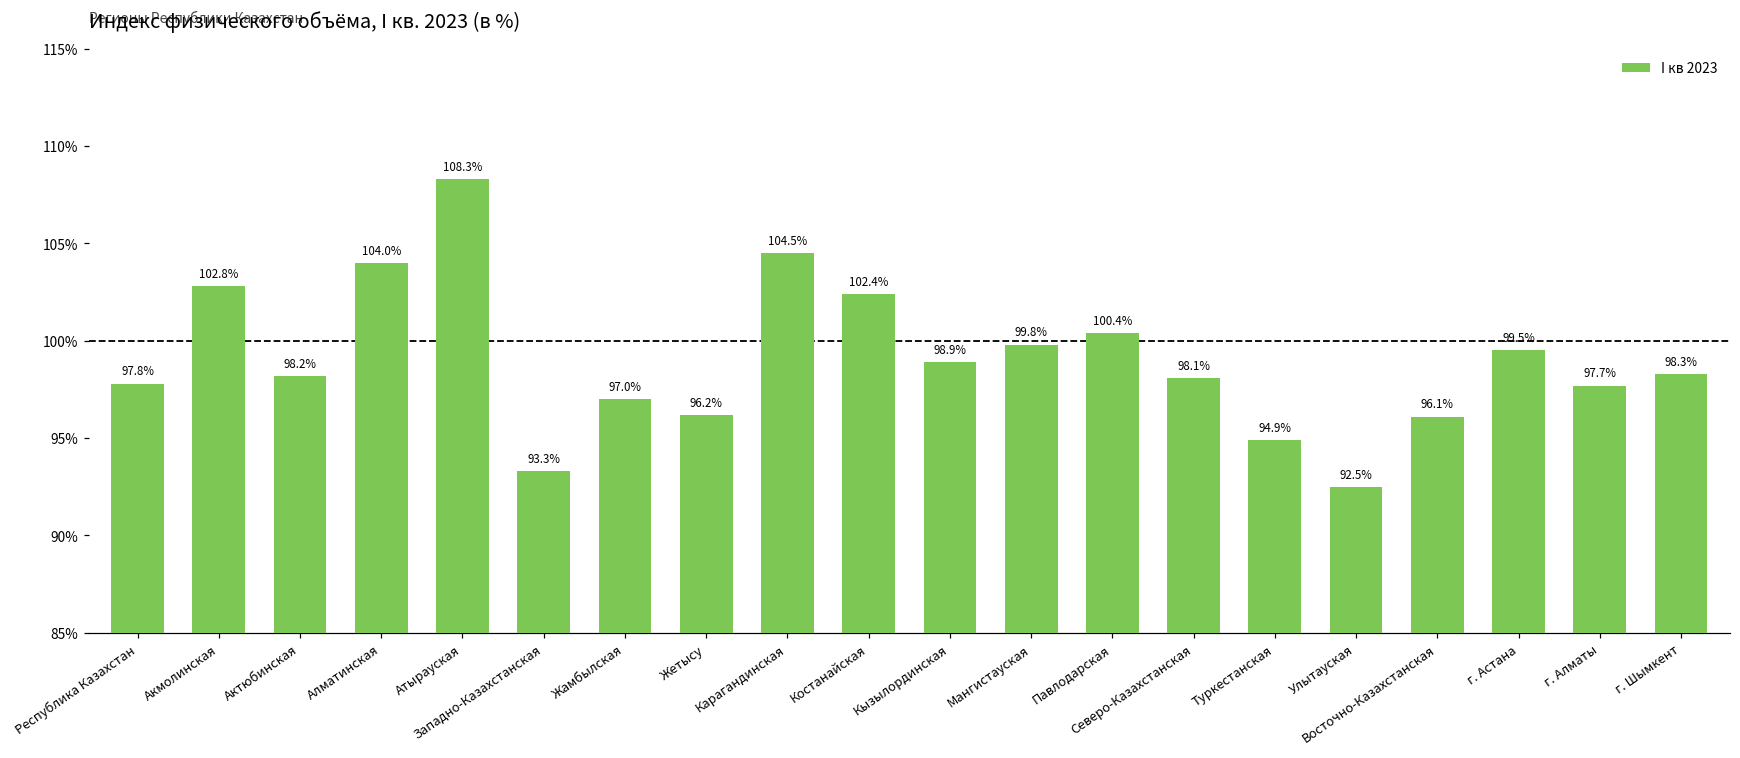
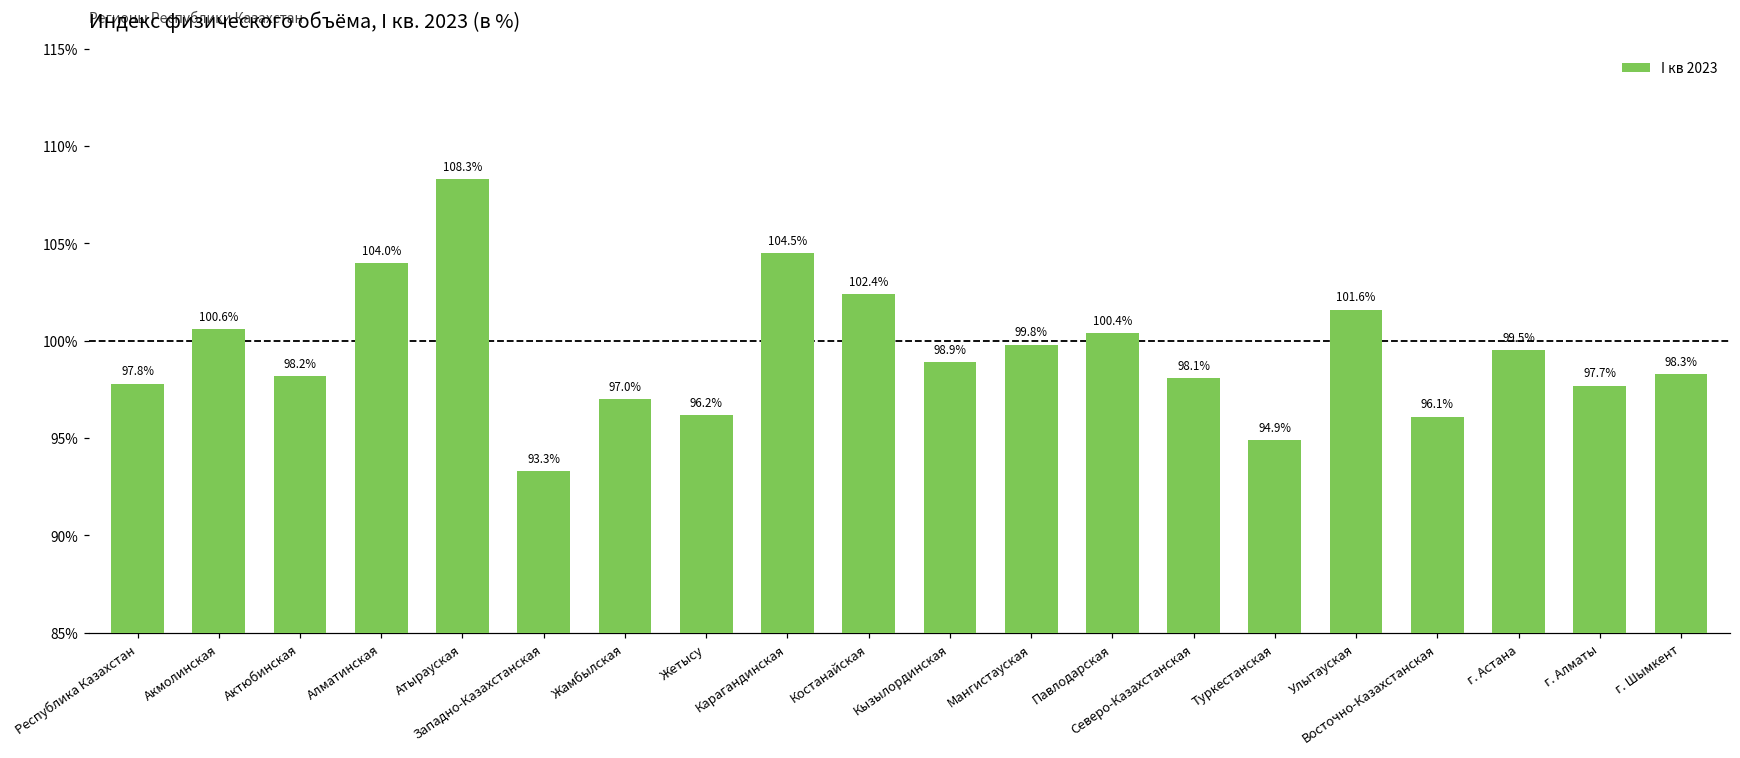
Акмолинская: 102.8% -> 100.6%
Улытауская: 92.5% -> 101.6%
